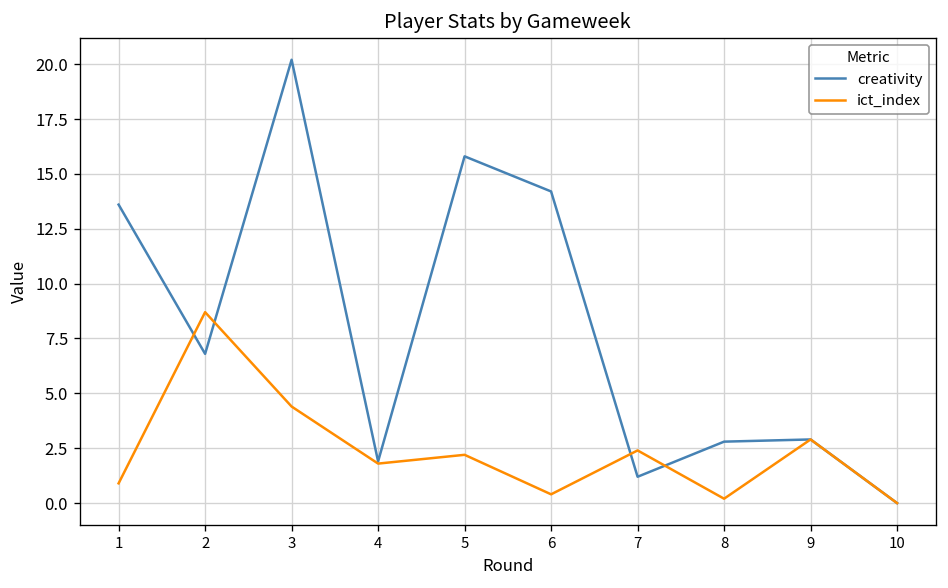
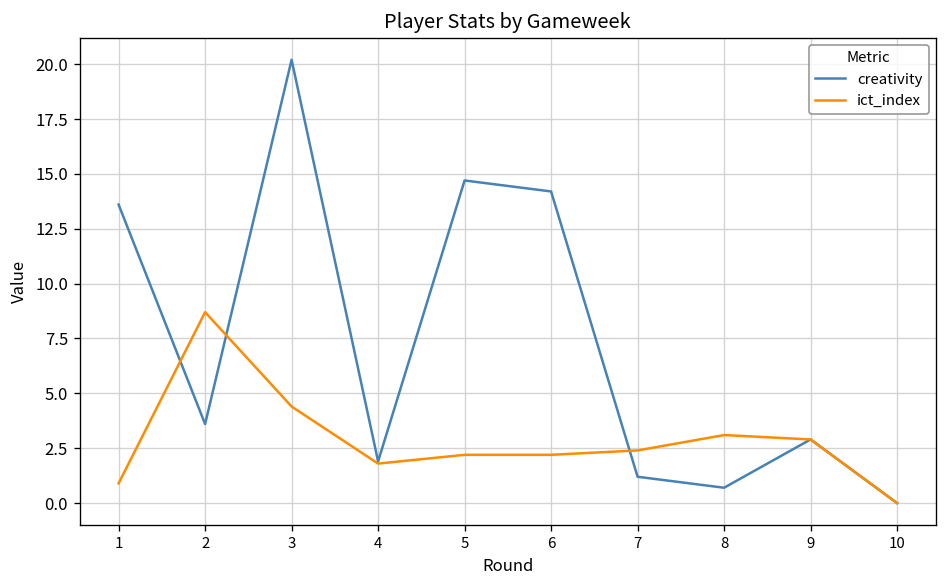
creativity, 2: 6.8 -> 3.6
creativity, 5: 15.8 -> 14.7
ict_index, 6: 0.4 -> 2.2
creativity, 8: 2.8 -> 0.7
ict_index, 8: 0.2 -> 3.1
